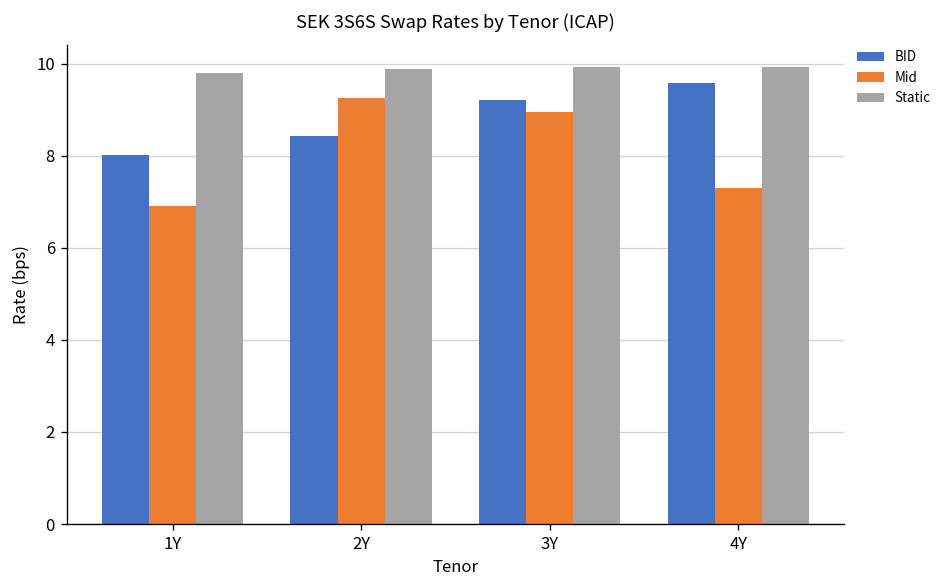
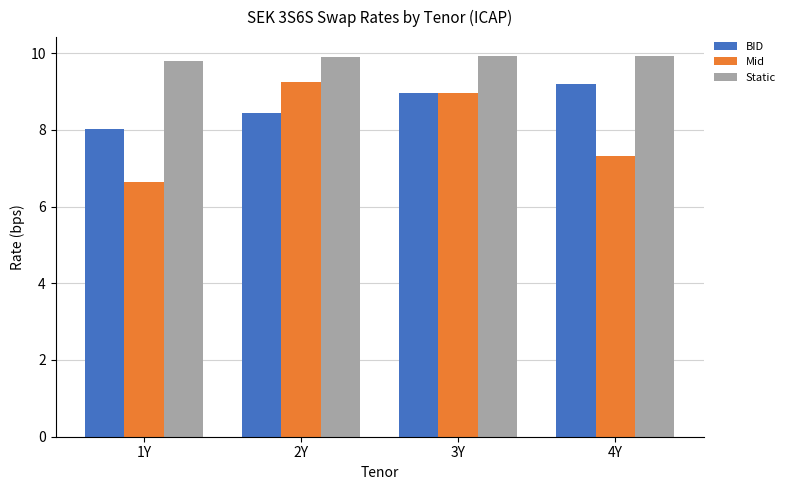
Mid, 1Y: 6.9 -> 6.6
BID, 3Y: 9.2 -> 9.0
BID, 4Y: 9.6 -> 9.2
